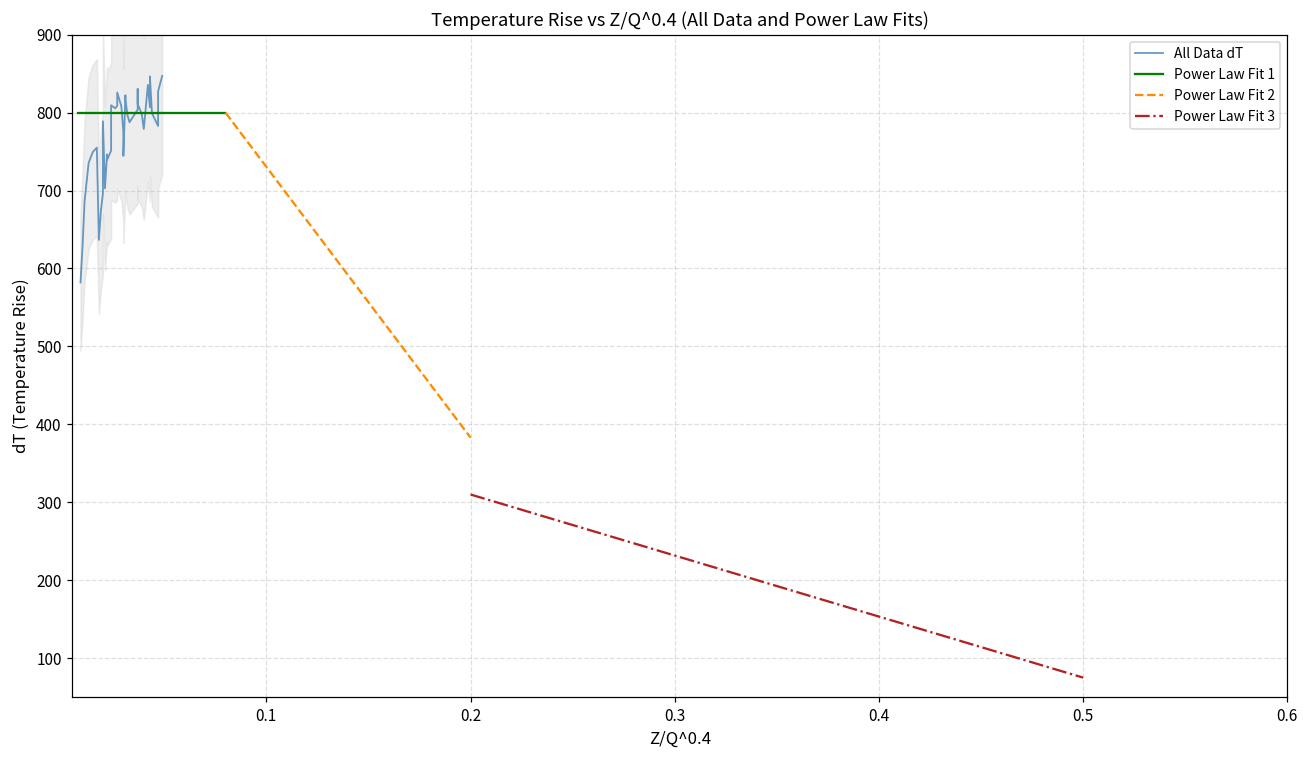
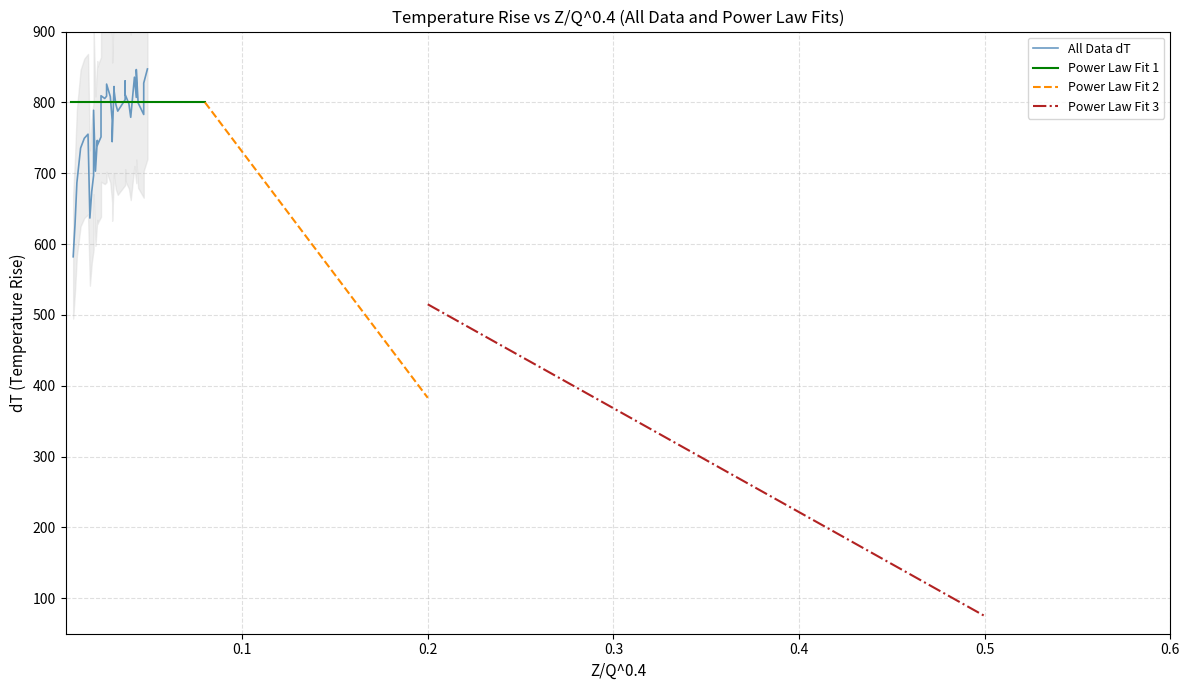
Power Law Fit 3, 0.2: 310 -> 520
